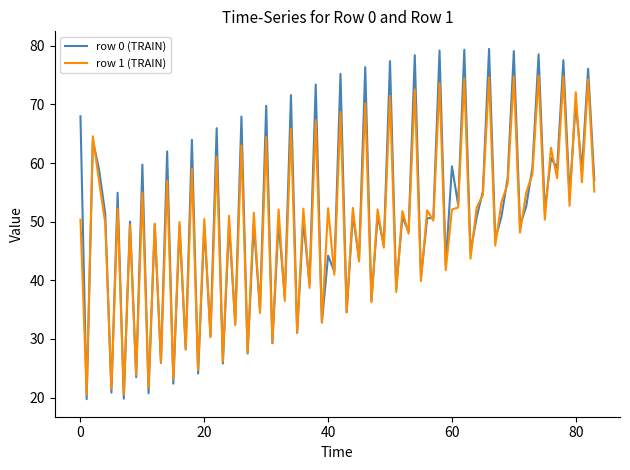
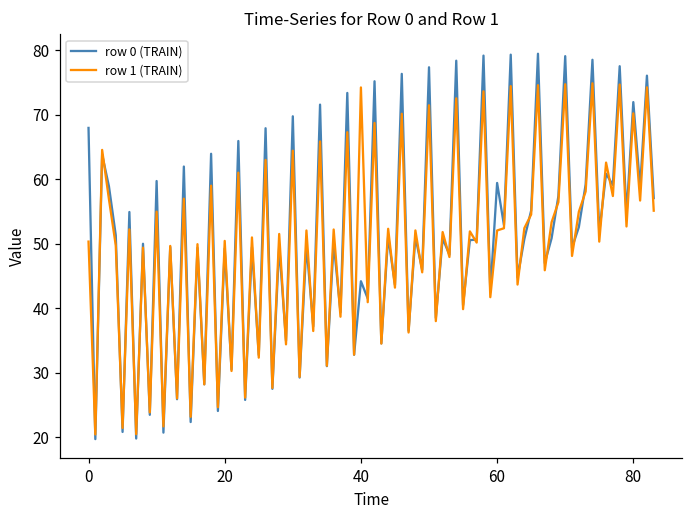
row 1 (TRAIN), 40: 52 -> 74
row 0 (TRAIN), 80: 70 -> 72
row 1 (TRAIN), 80: 72 -> 70
